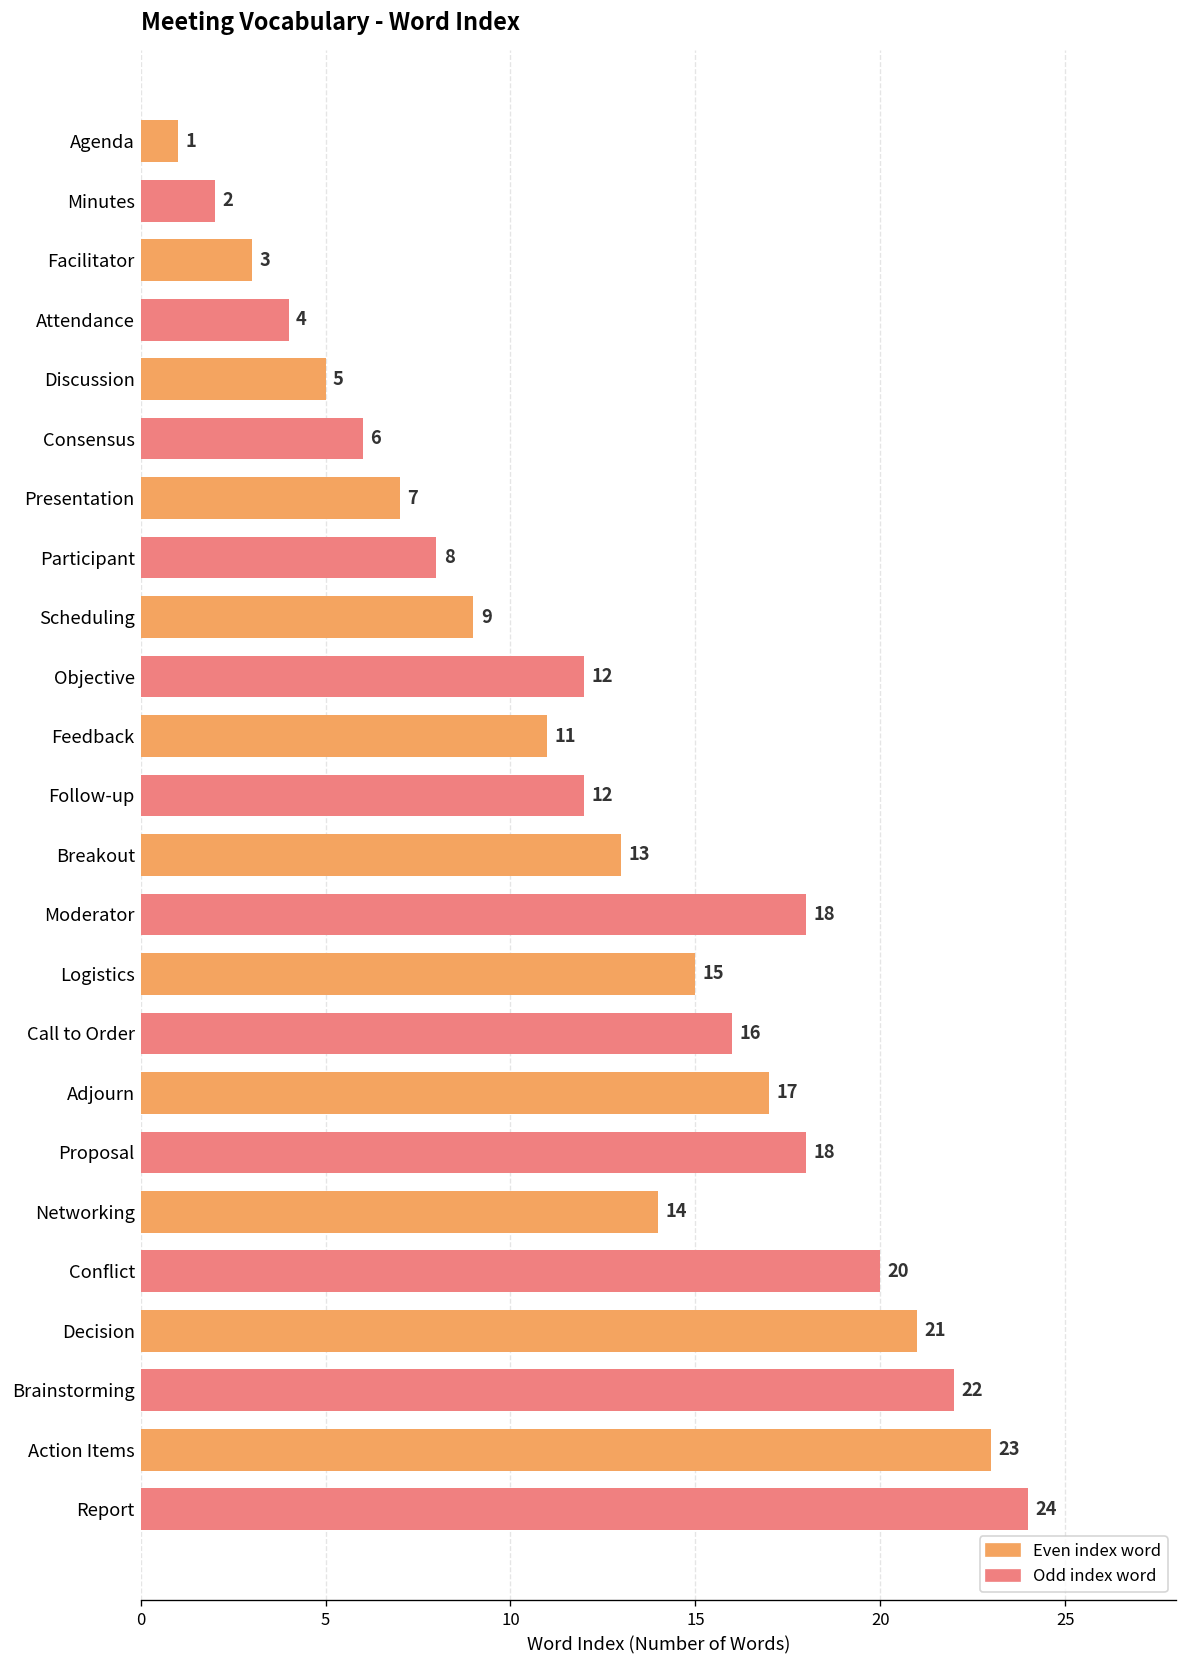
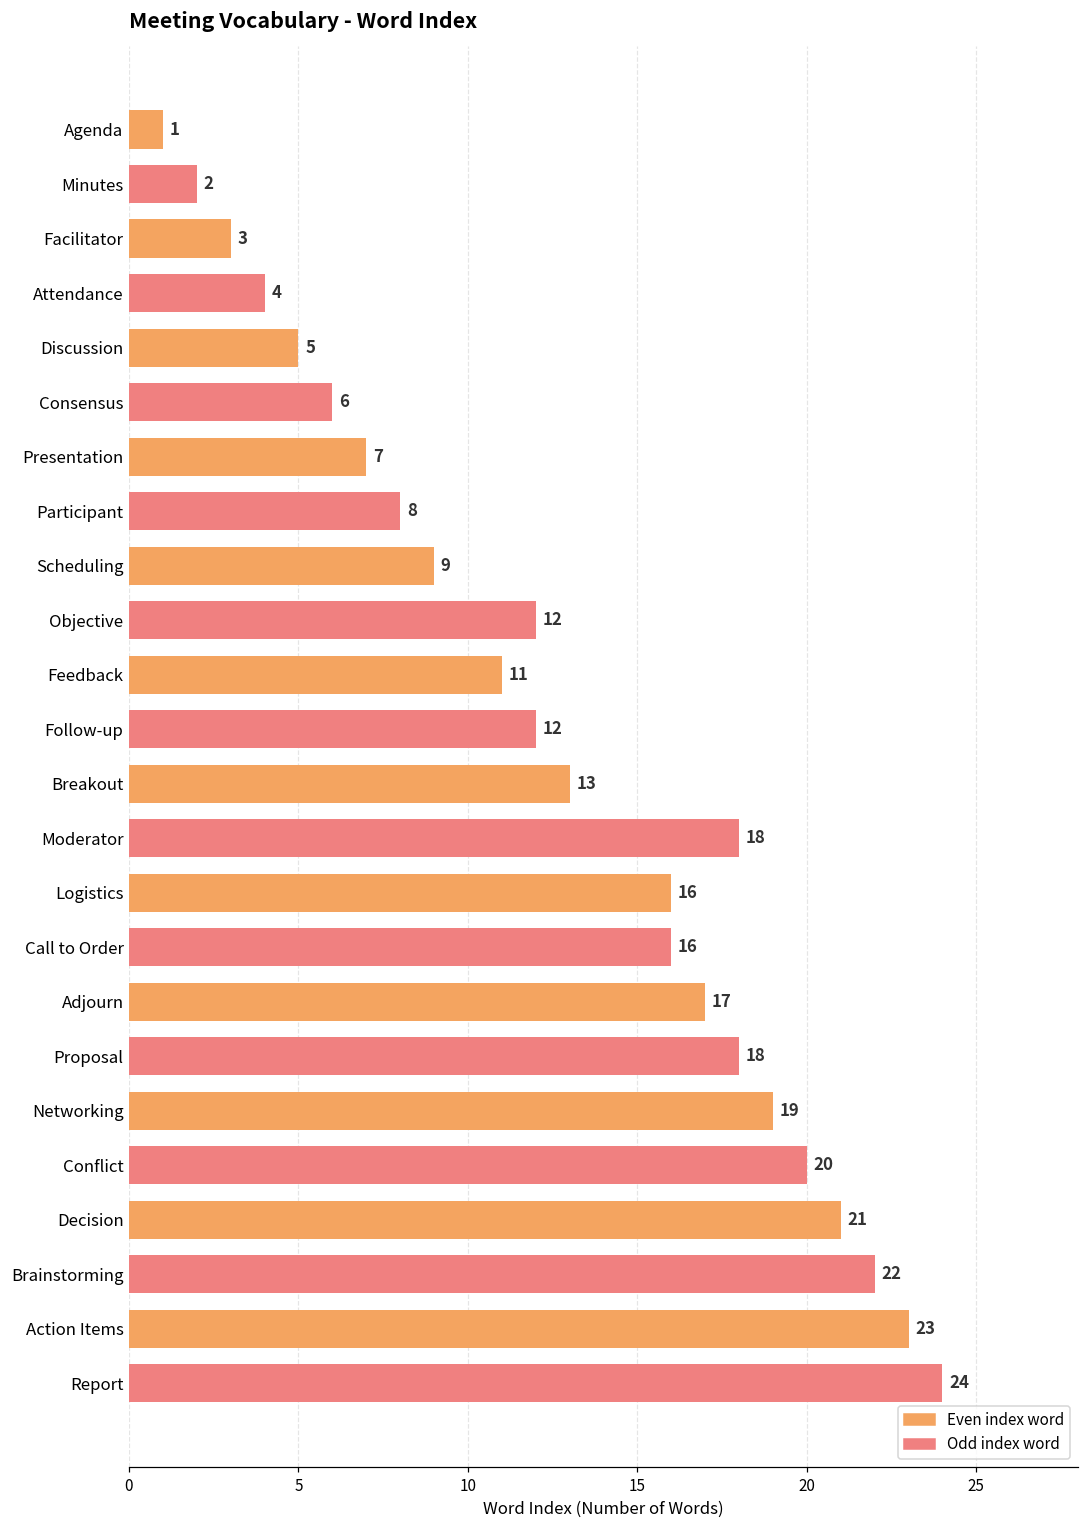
Logistics: 15 -> 16
Networking: 14 -> 19
